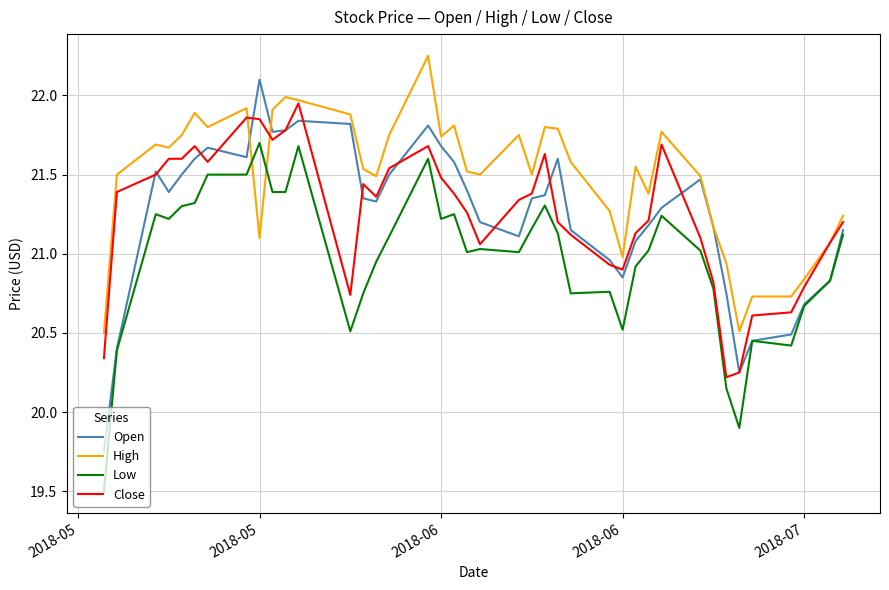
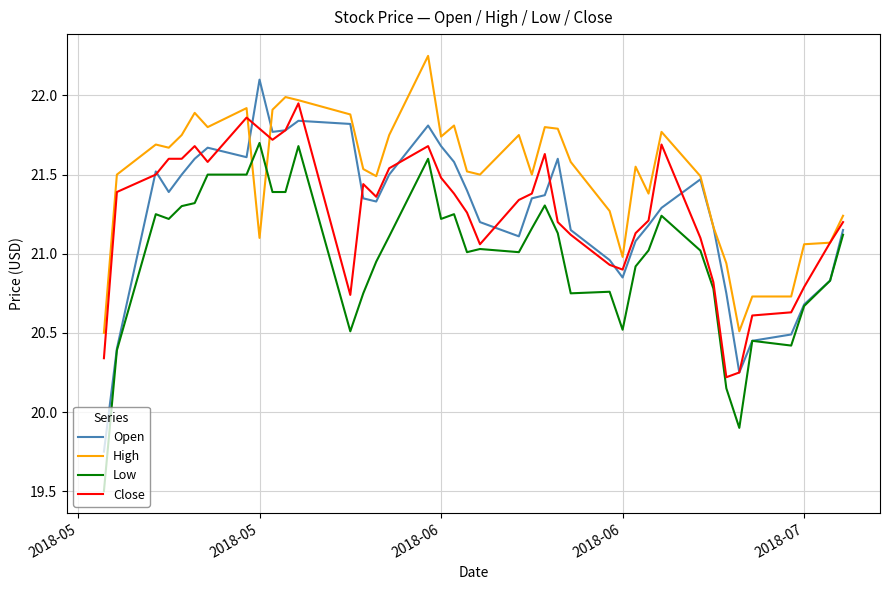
Close, 2018-05: 21.85 -> 21.79
High, 2018-07: 20.84 -> 21.06
